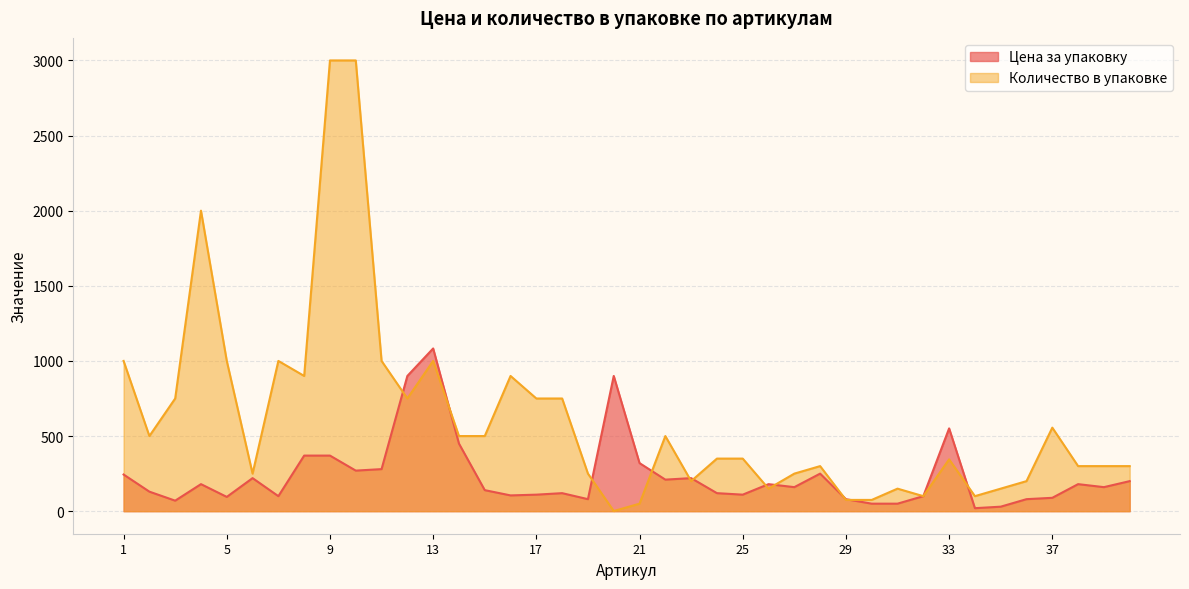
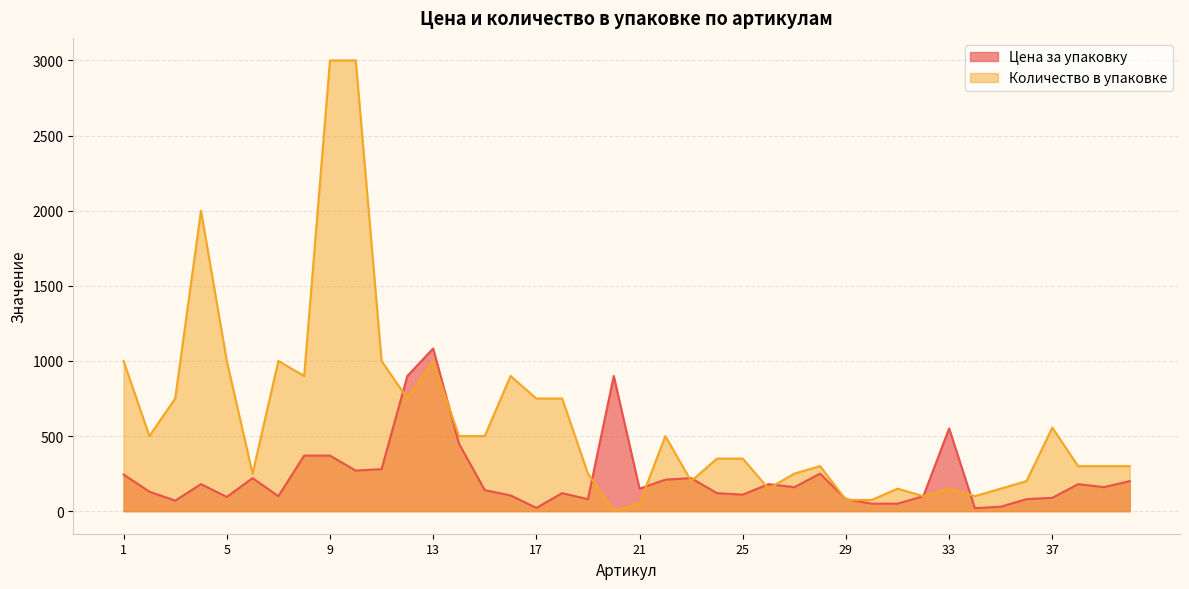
Цена за упаковку, 17: 110 -> 20
Цена за упаковку, 21: 320 -> 150
Количество в упаковке, 33: 350 -> 150
